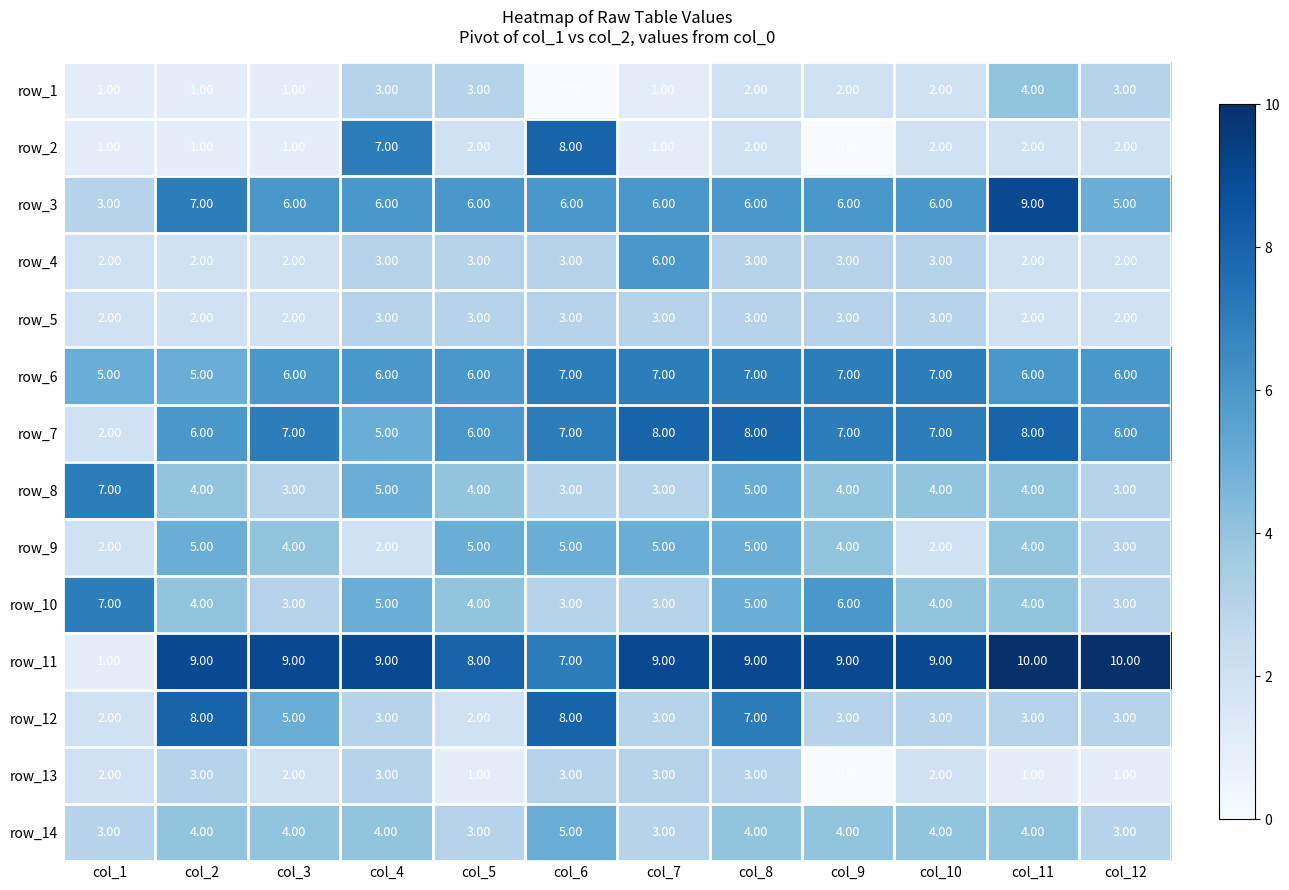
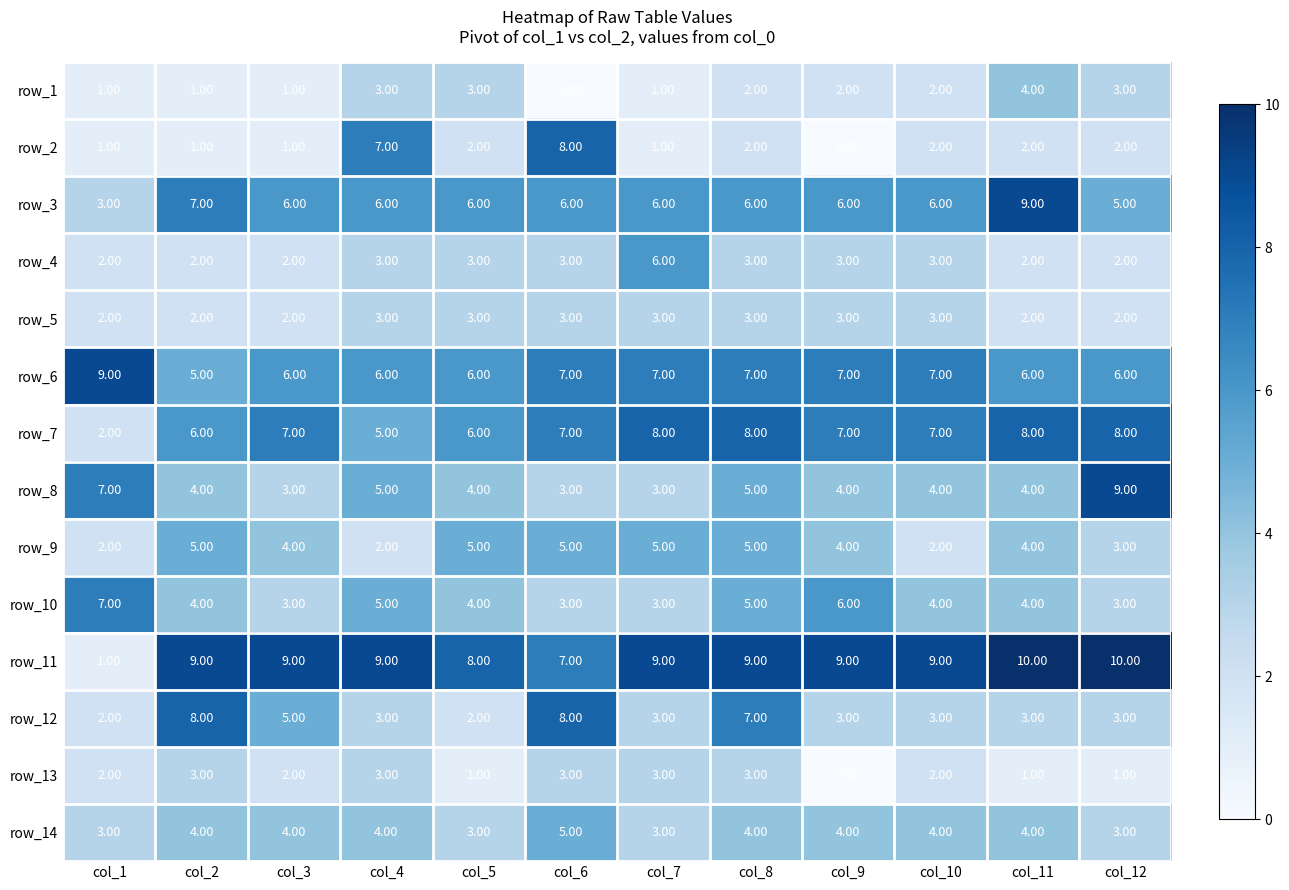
row_6, col_1: 5.00 -> 9.00
row_7, col_12: 6.00 -> 8.00
row_8, col_12: 3.00 -> 9.00
